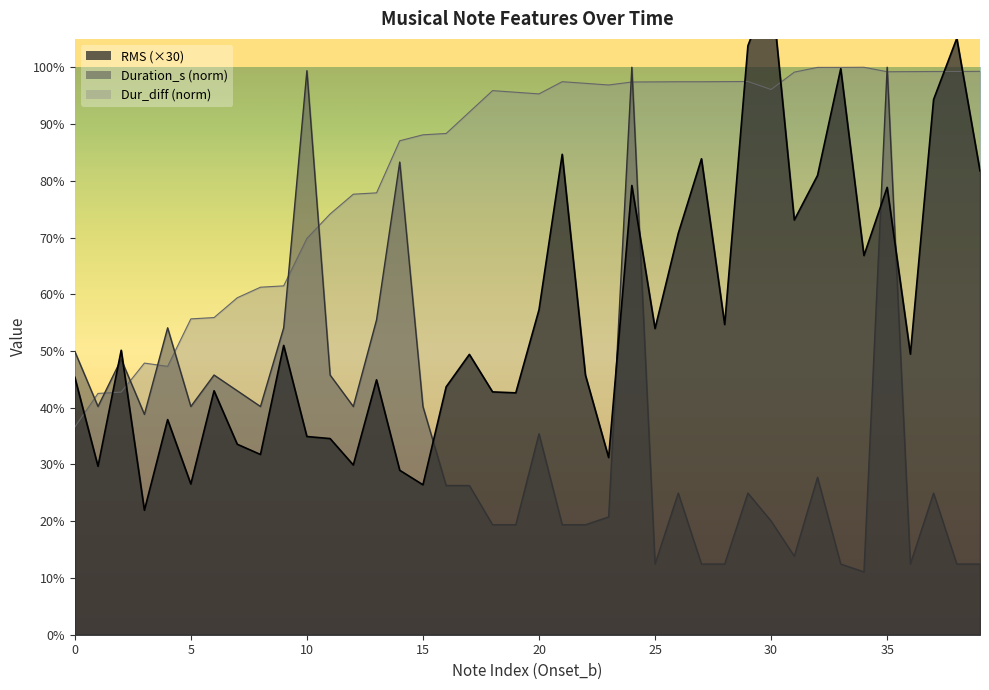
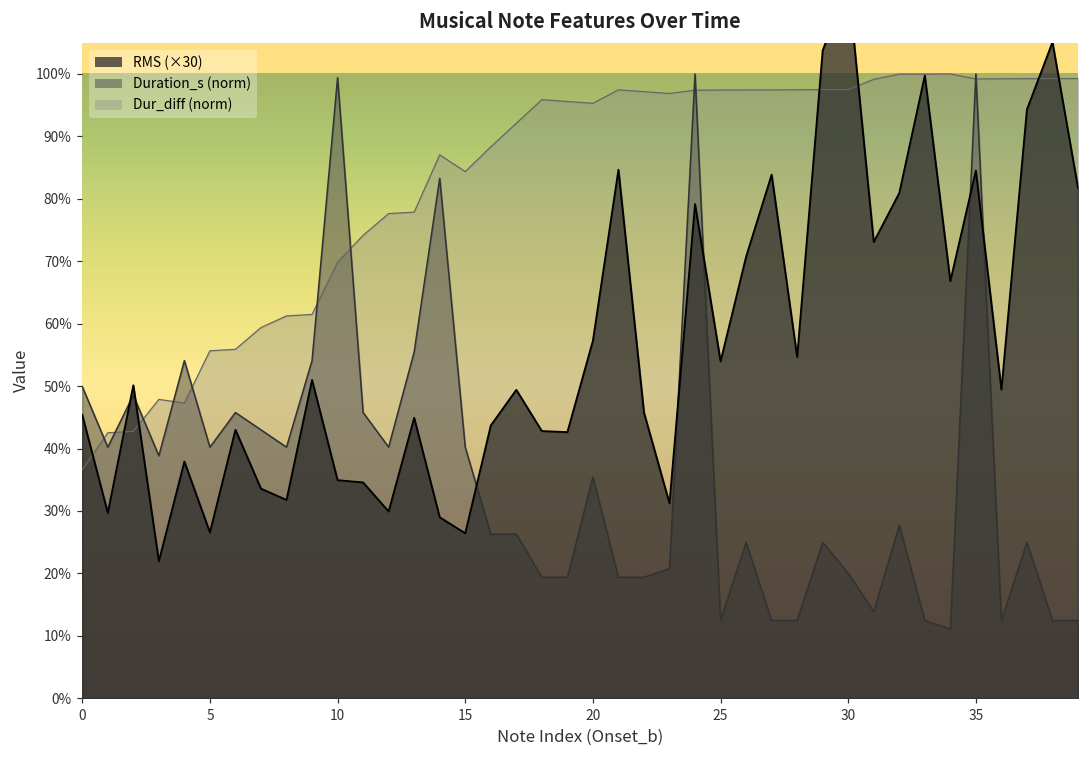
Dur_diff (norm), 15: 88% -> 84%
Dur_diff (norm), 30: 96% -> 97%
RMS (×30), 35: 79% -> 85%
